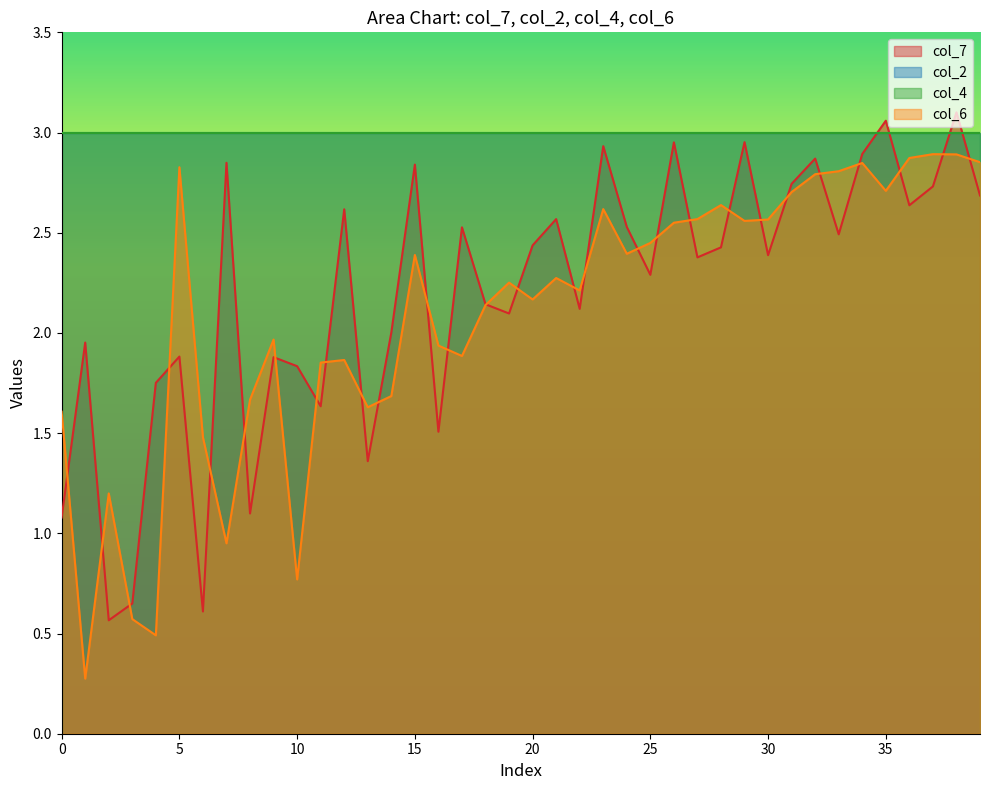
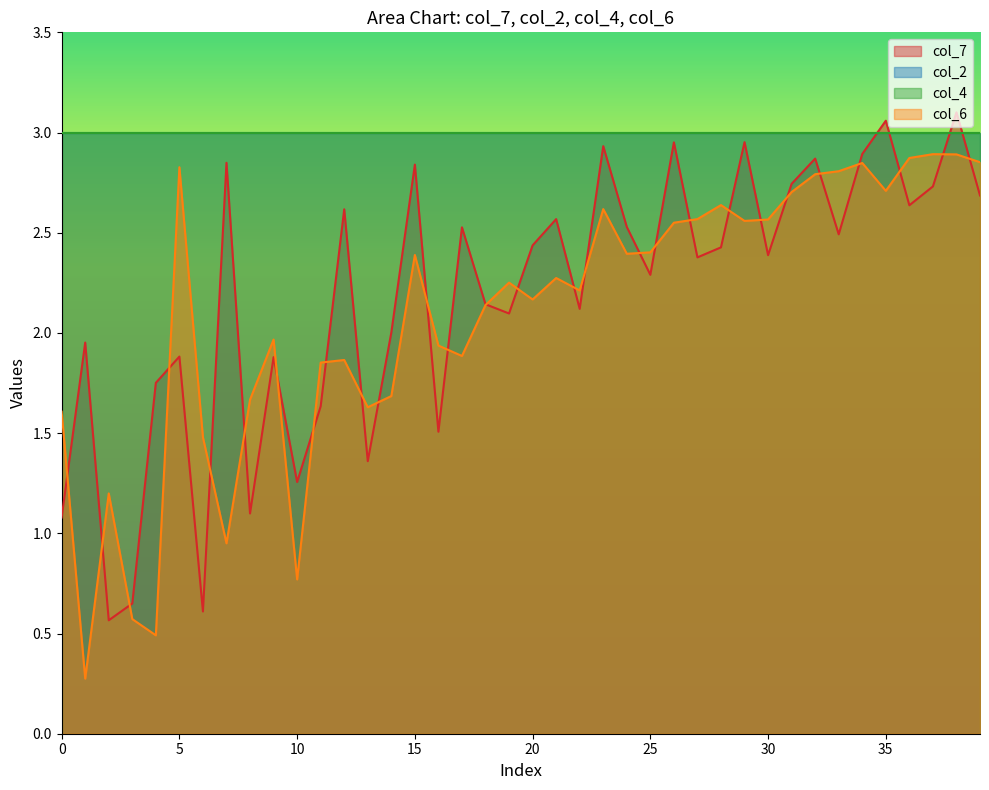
col_7, 10: 1.83 -> 1.26
col_6, 25: 2.45 -> 2.40
